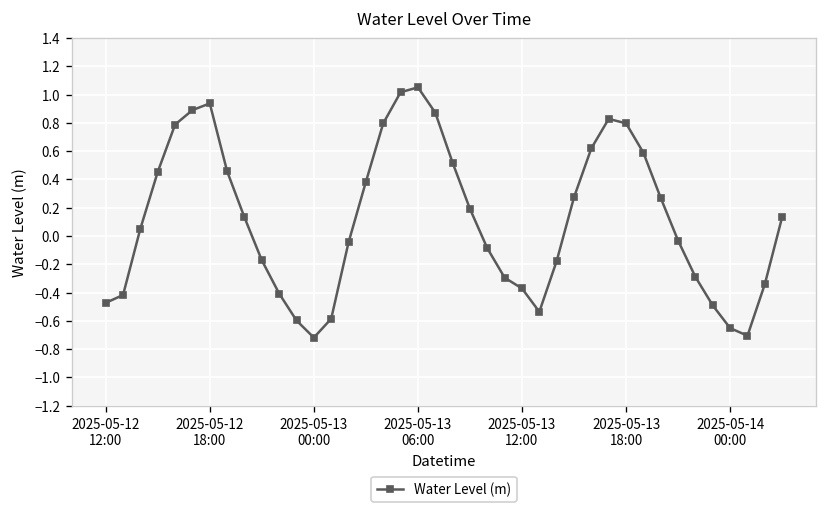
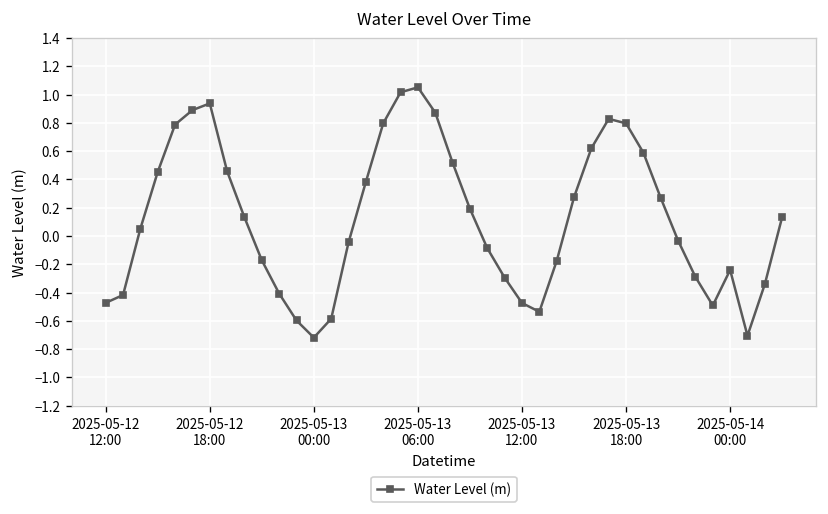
2025-05-13 12:00: -0.37 -> -0.47
2025-05-14 00:00: -0.65 -> -0.24
